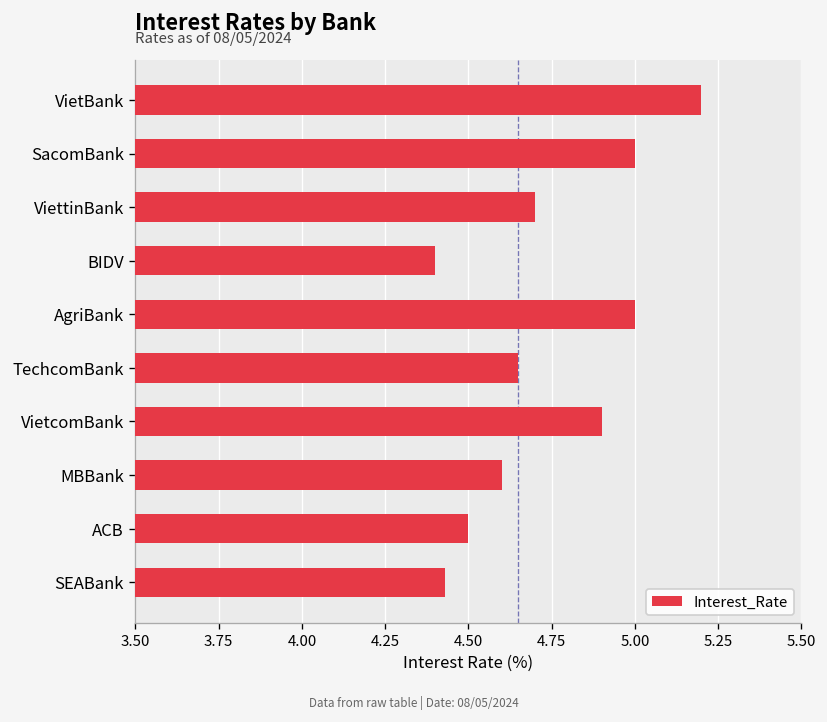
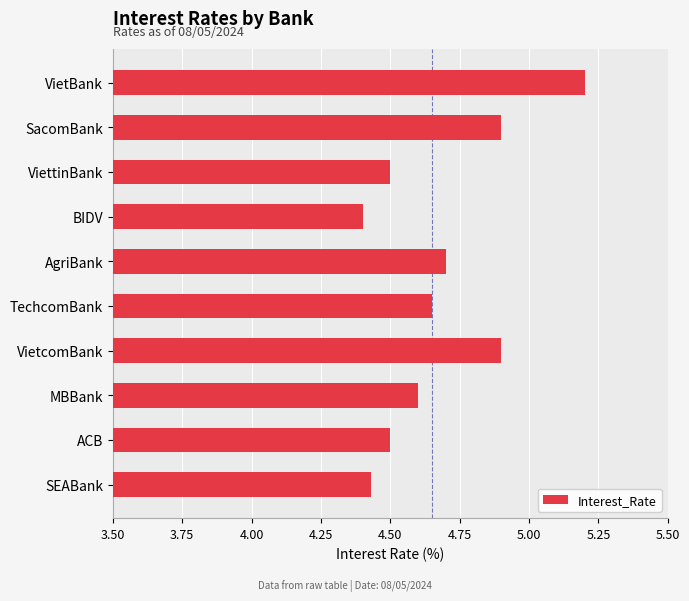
SacomBank: 5.0 -> 4.9
ViettinBank: 4.7 -> 4.5
AgriBank: 5.0 -> 4.7
